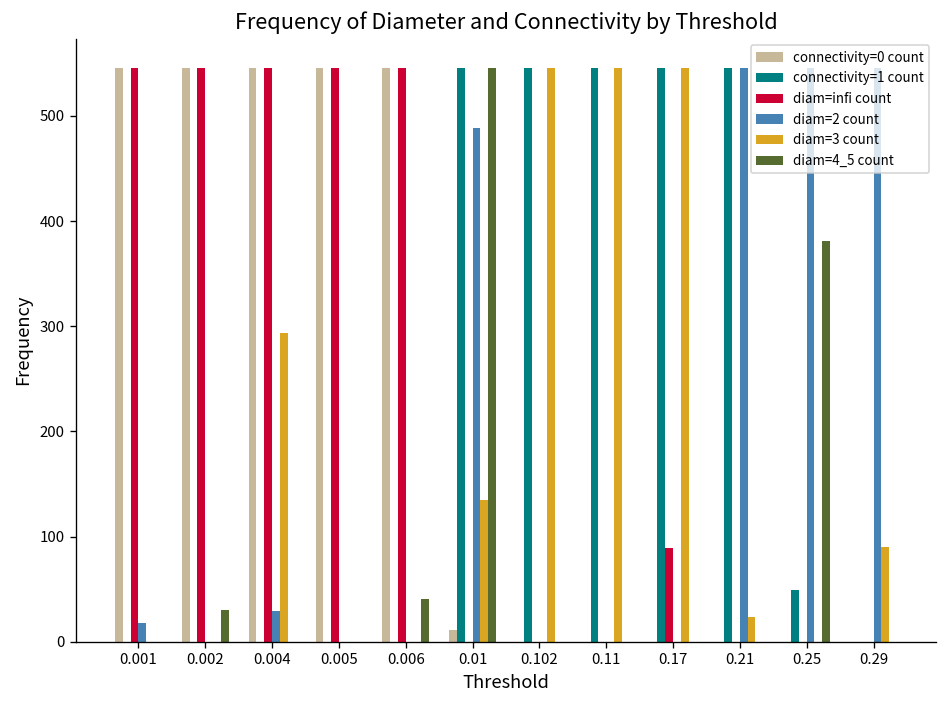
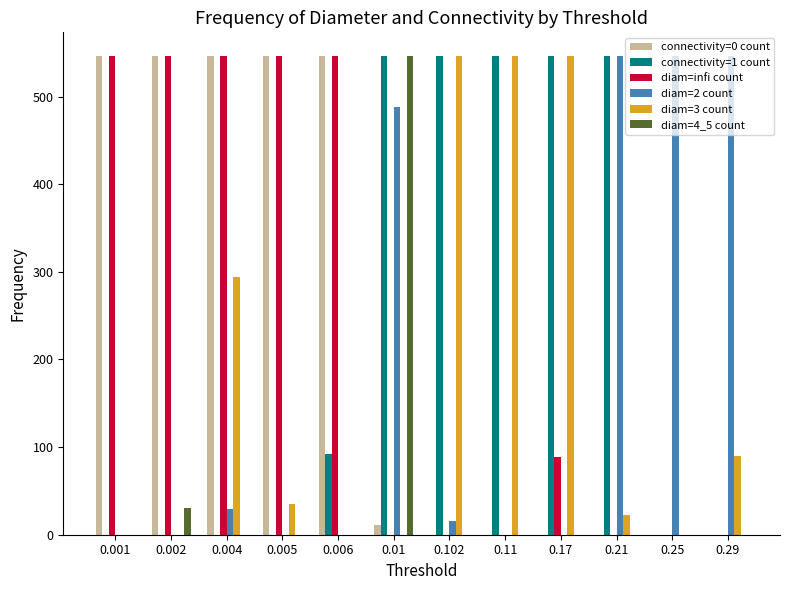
diam=2 count, 0.001: 20 -> 0
diam=3 count, 0.005: 0 -> 40
connectivity=1 count, 0.006: 0 -> 90
diam=4_5 count, 0.006: 40 -> 0
diam=3 count, 0.01: 140 -> 0
diam=2 count, 0.102: 0 -> 20
connectivity=1 count, 0.25: 50 -> 0
diam=4_5 count, 0.25: 380 -> 0
